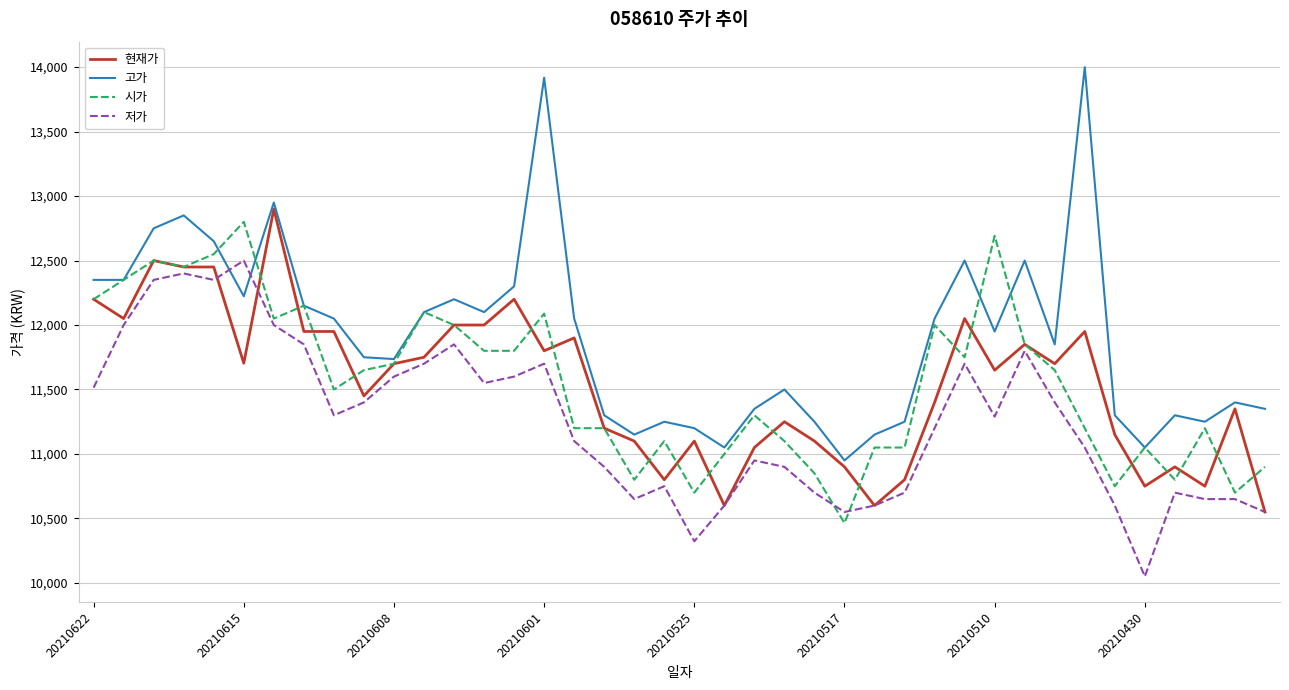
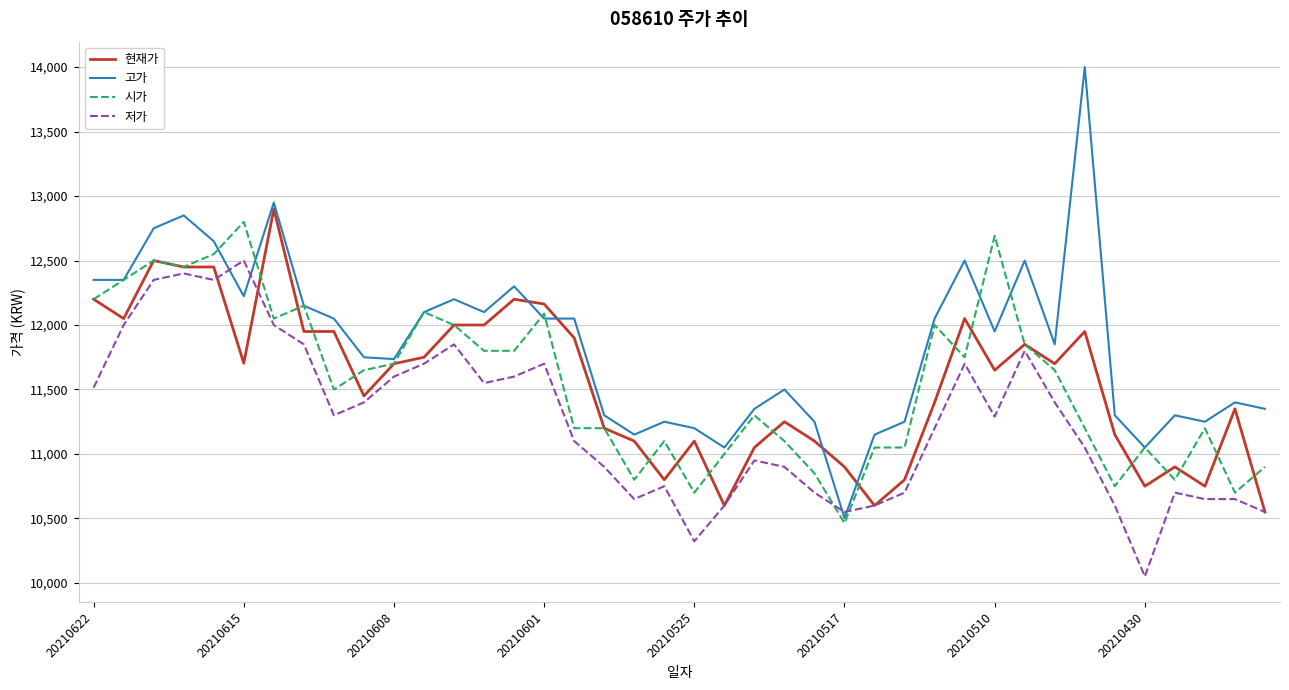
현재가, 20210601: 11,800 -> 12,160
고가, 20210601: 13,920 -> 12,050
고가, 20210517: 10,950 -> 10,500
